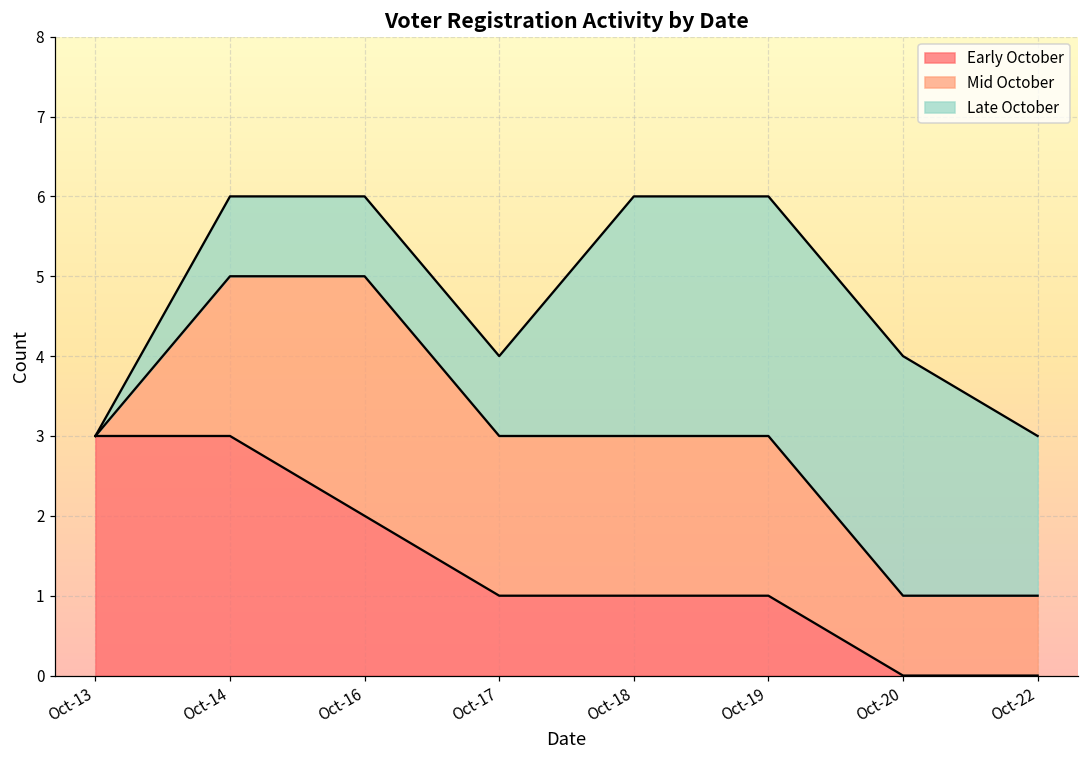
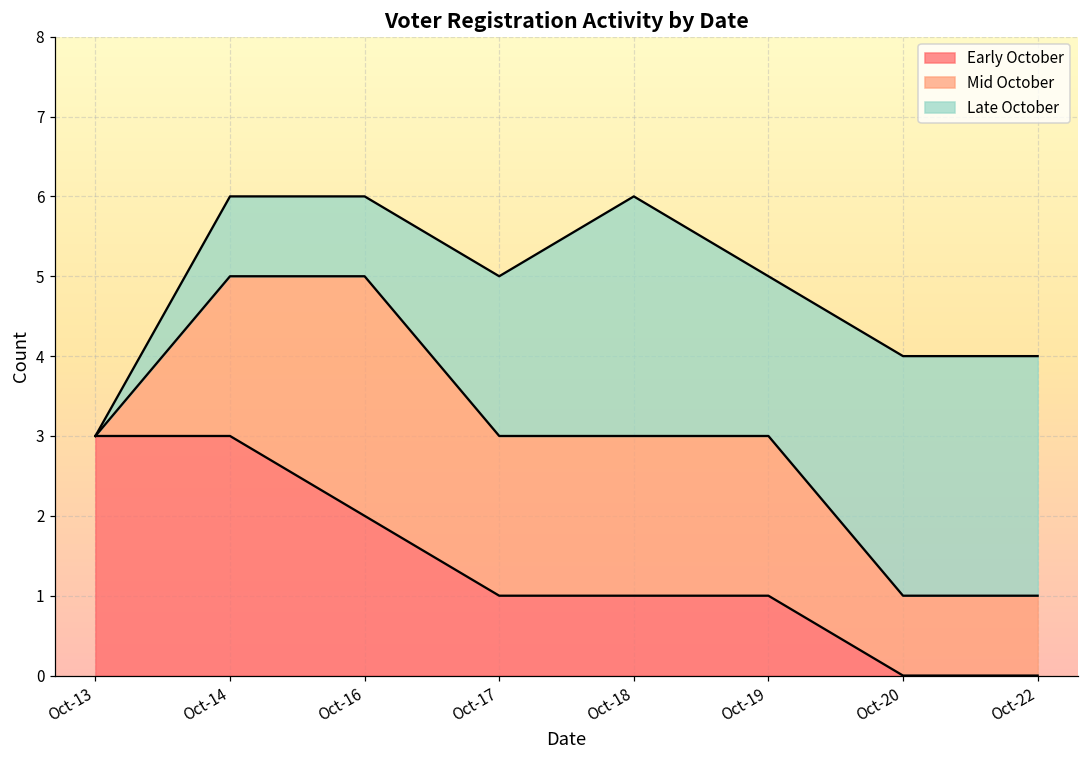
Late October, Oct-17: 1 -> 2
Late October, Oct-19: 3 -> 2
Late October, Oct-22: 2 -> 3
